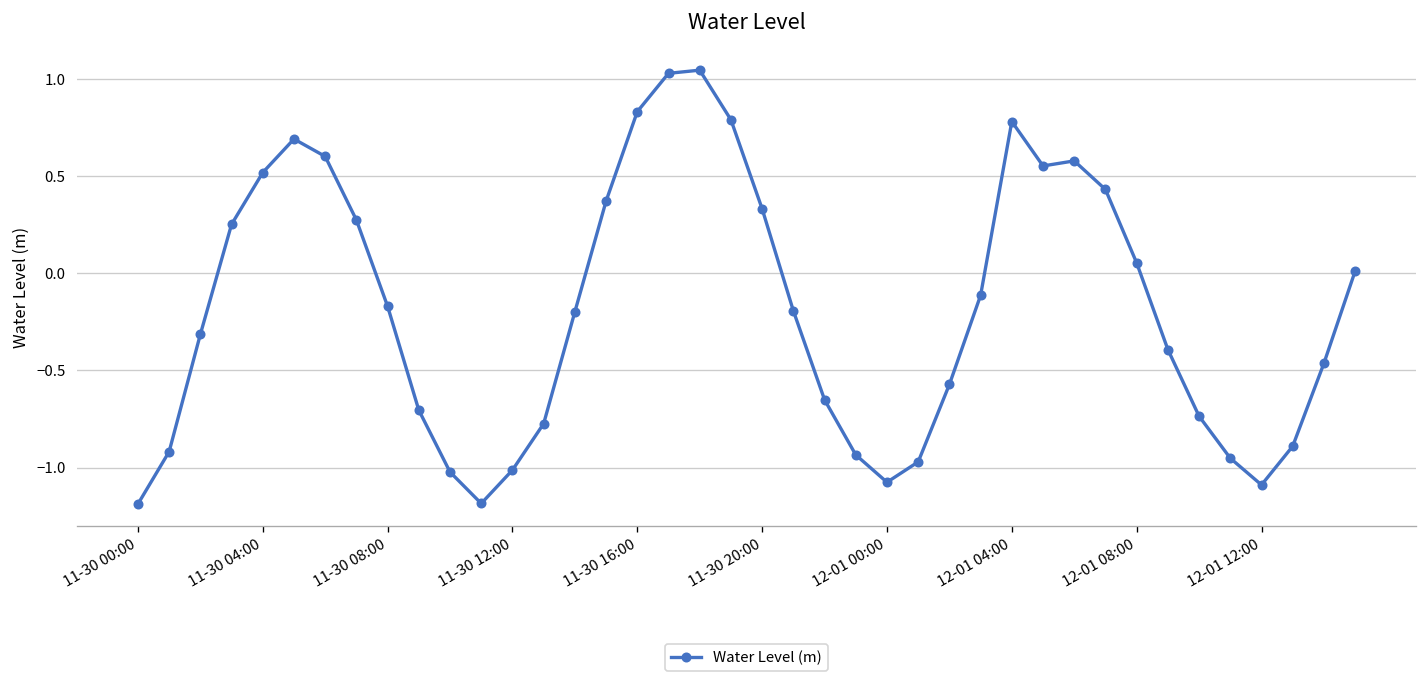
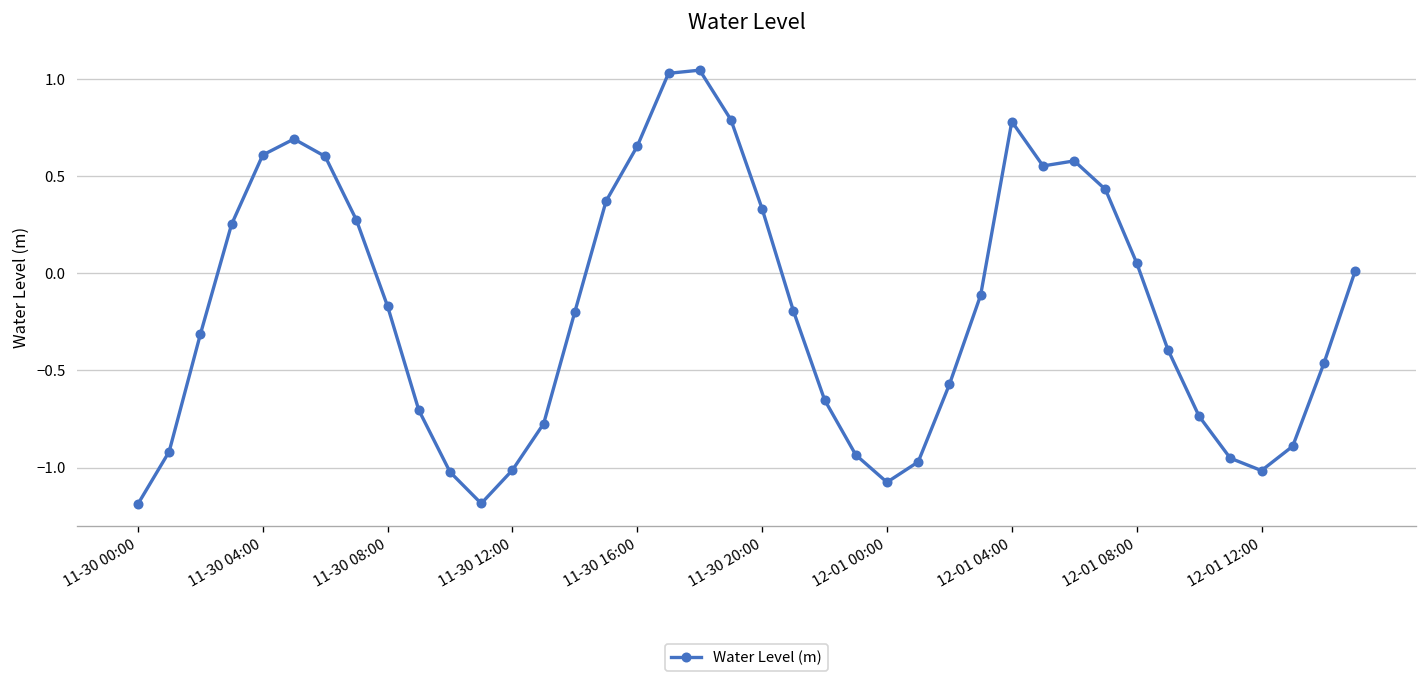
11-30 04:00: 0.52 -> 0.61
11-30 16:00: 0.83 -> 0.66
12-01 12:00: -1.09 -> -1.02
